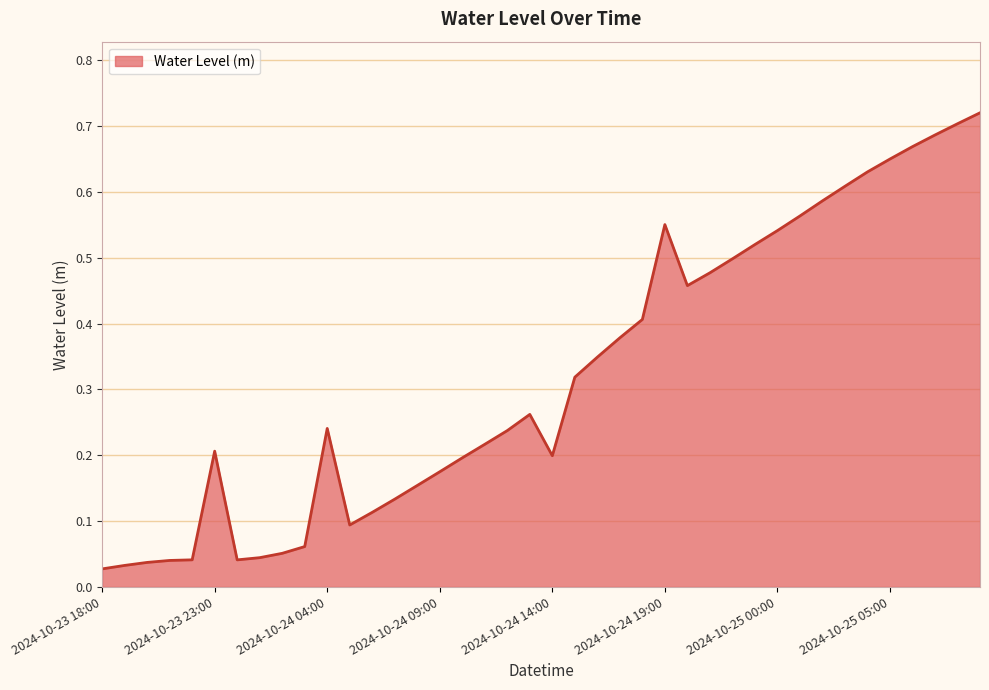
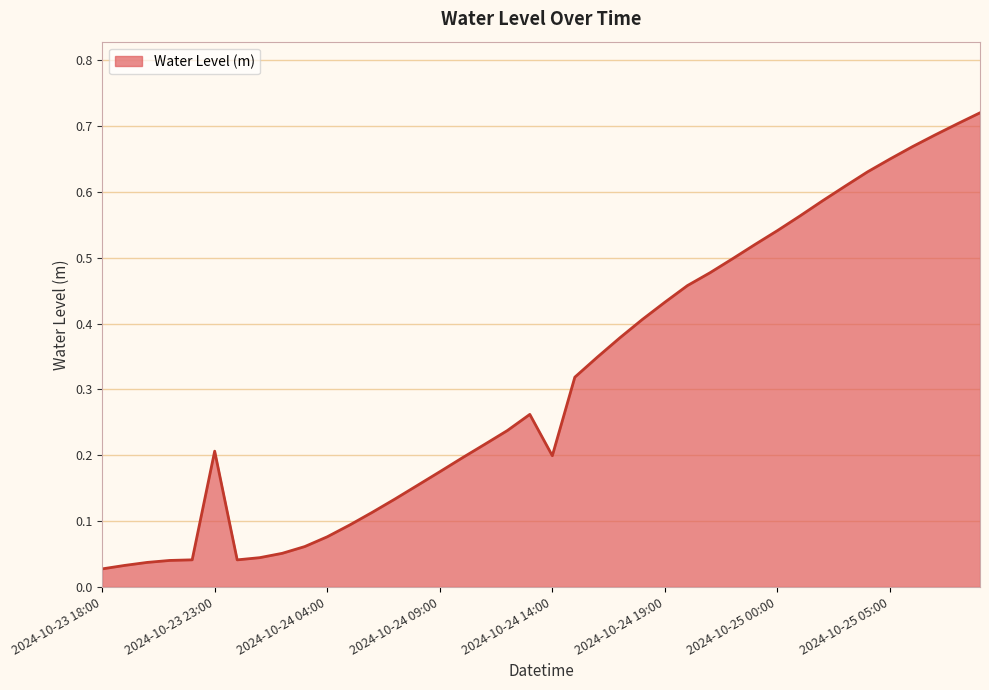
2024-10-24 04:00: 0.24 -> 0.08
2024-10-24 19:00: 0.55 -> 0.43
